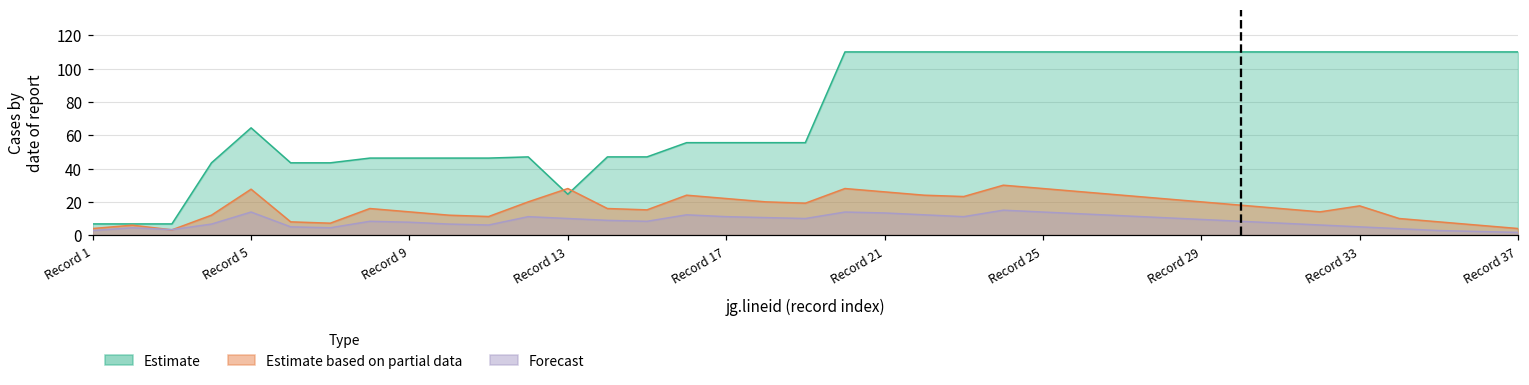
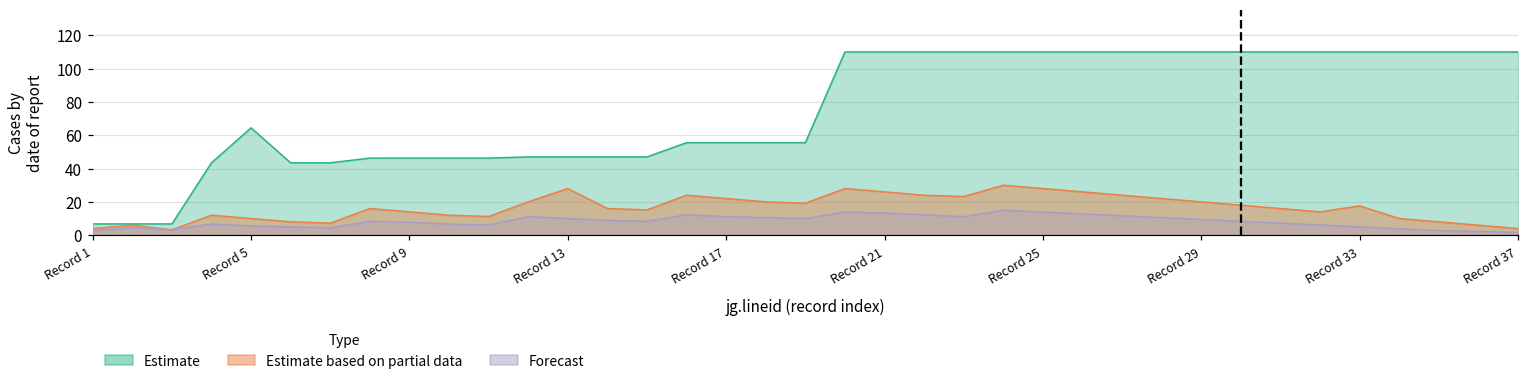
Estimate based on partial data, Record 5: 28 -> 10
Forecast, Record 5: 14 -> 6
Estimate, Record 13: 25 -> 47
